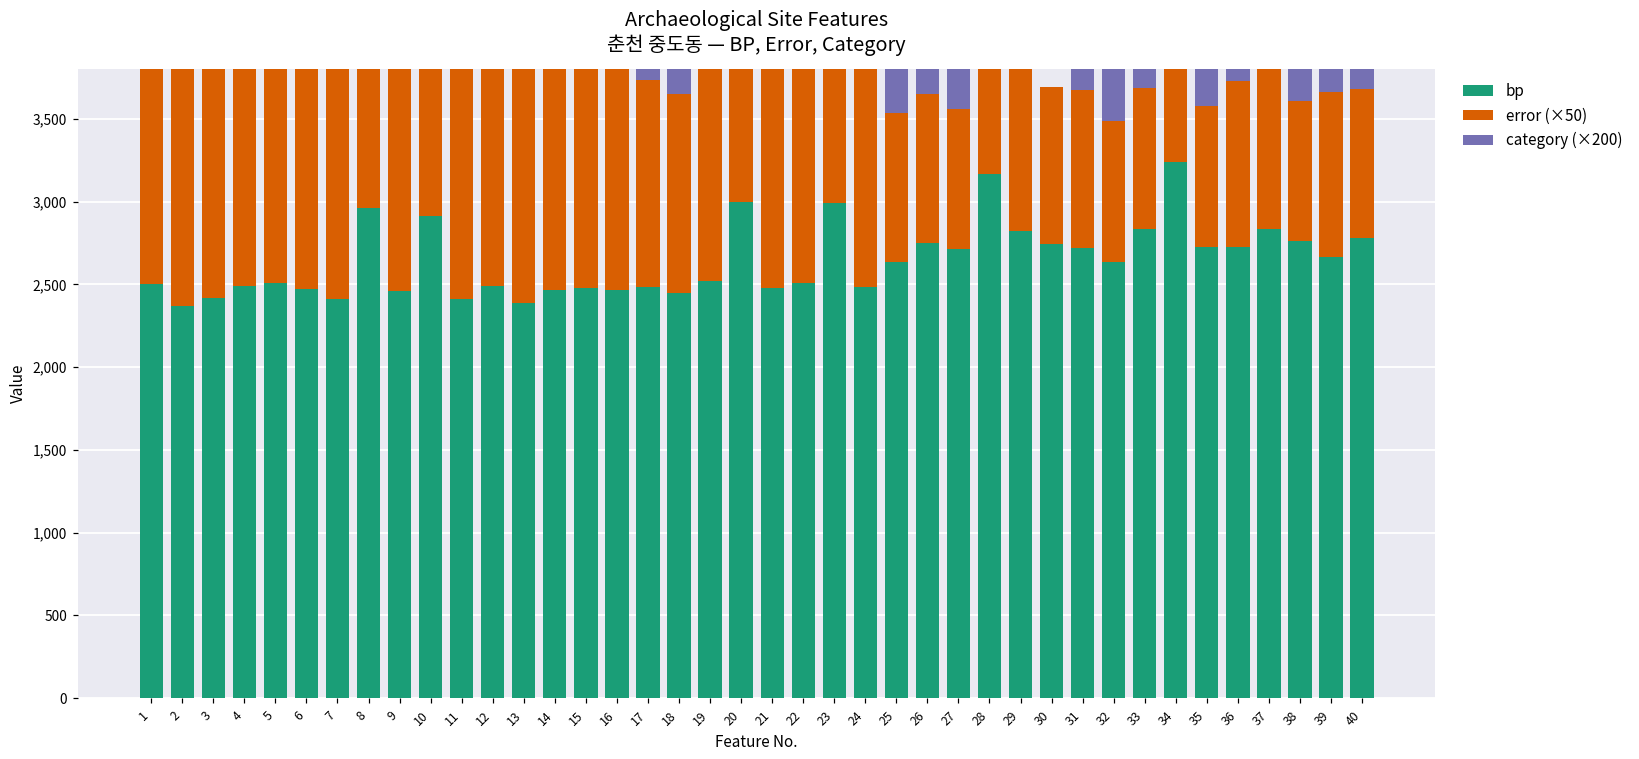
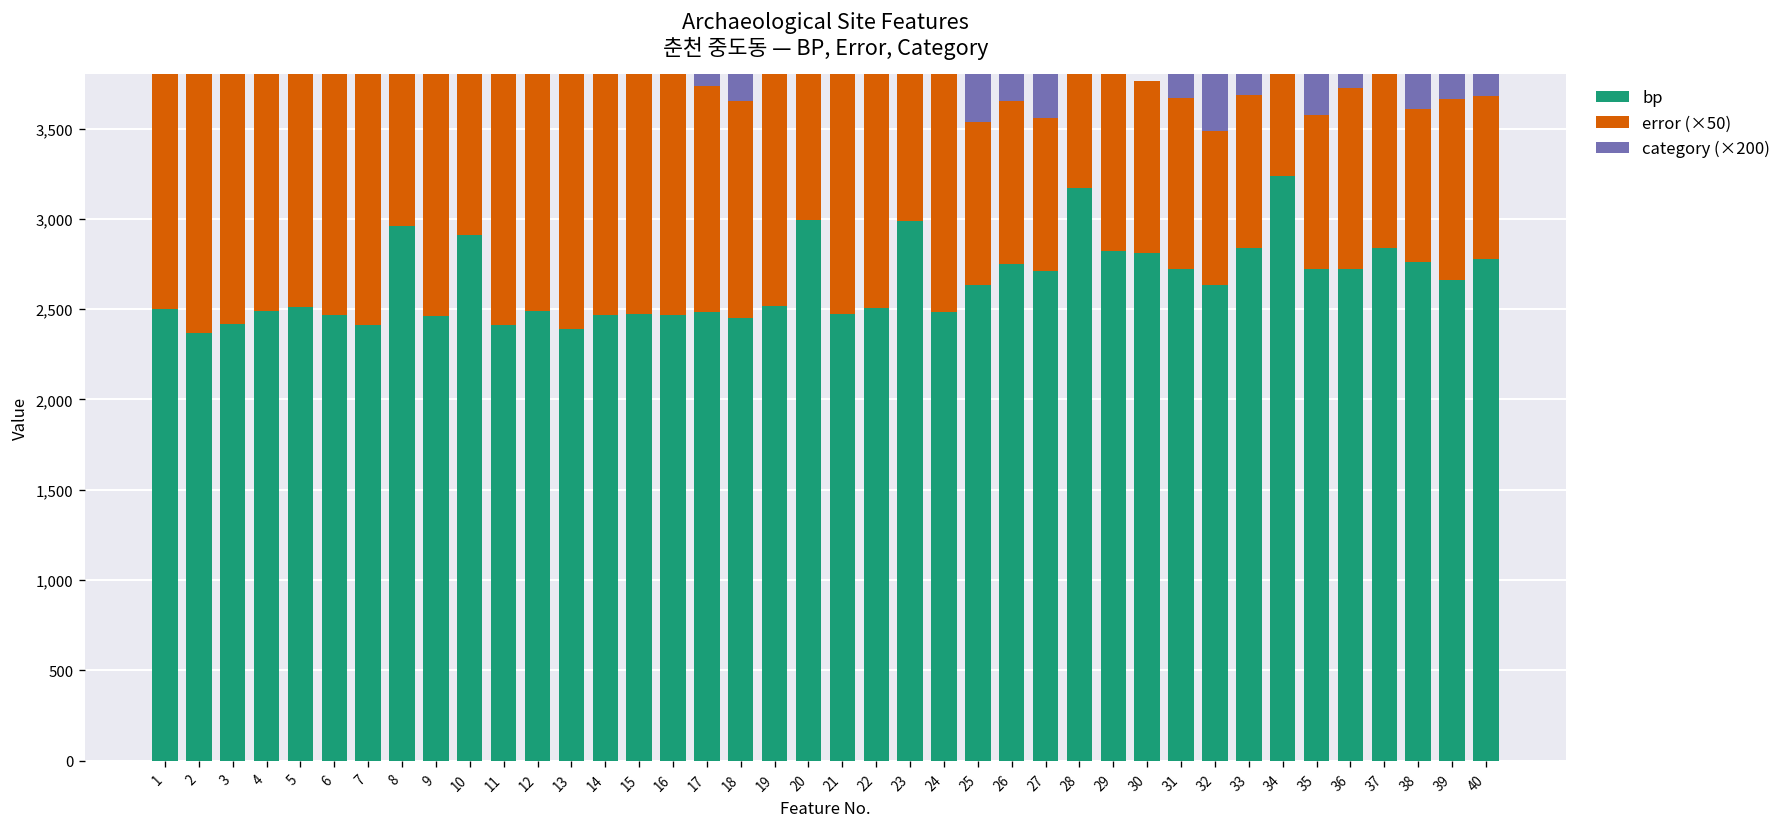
bp, 30: 2,740 -> 2,810
